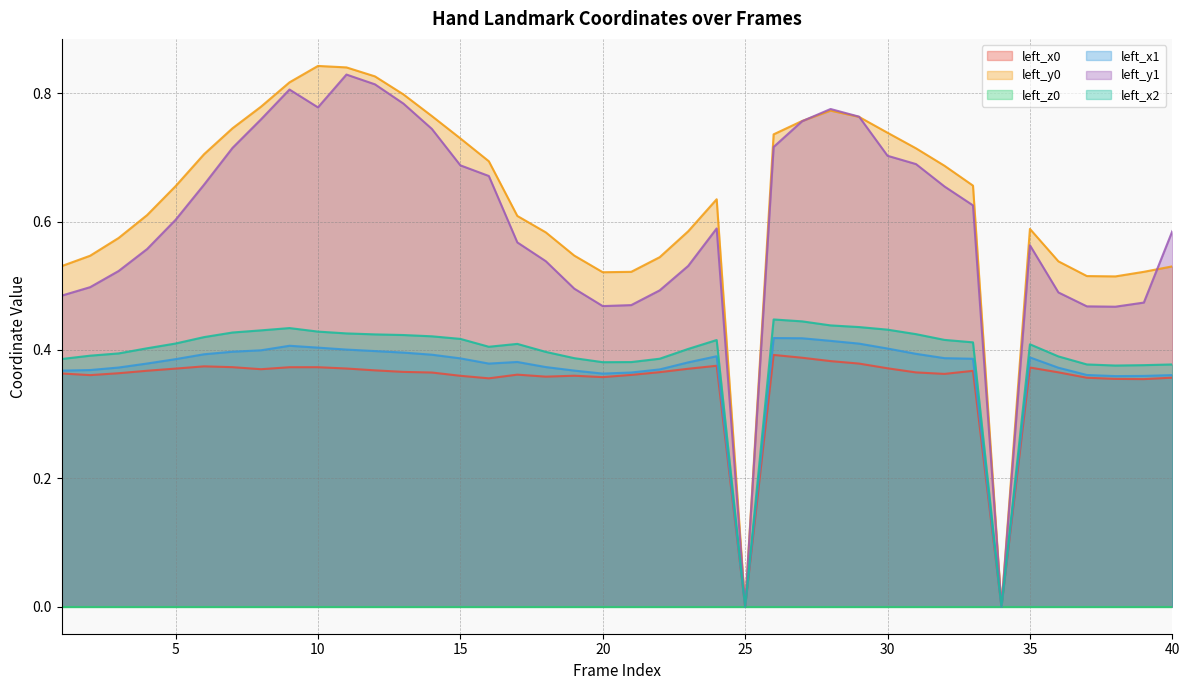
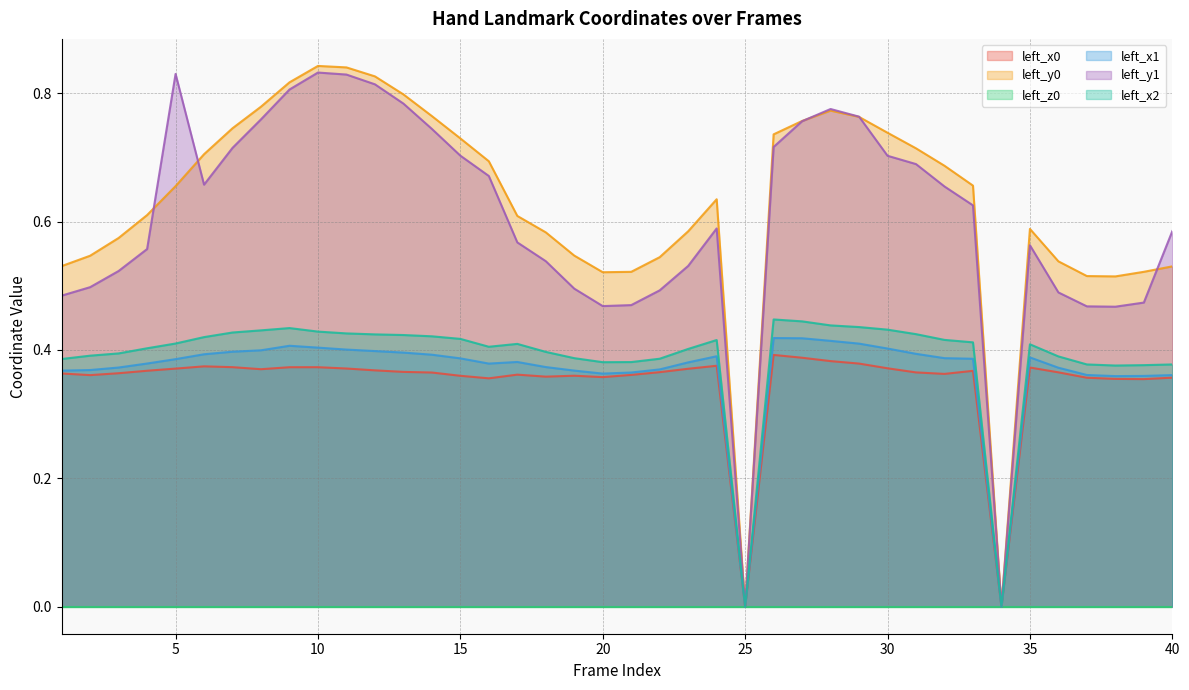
left_y1, 5: 0.60 -> 0.83
left_y1, 10: 0.78 -> 0.83
left_y1, 15: 0.69 -> 0.70
